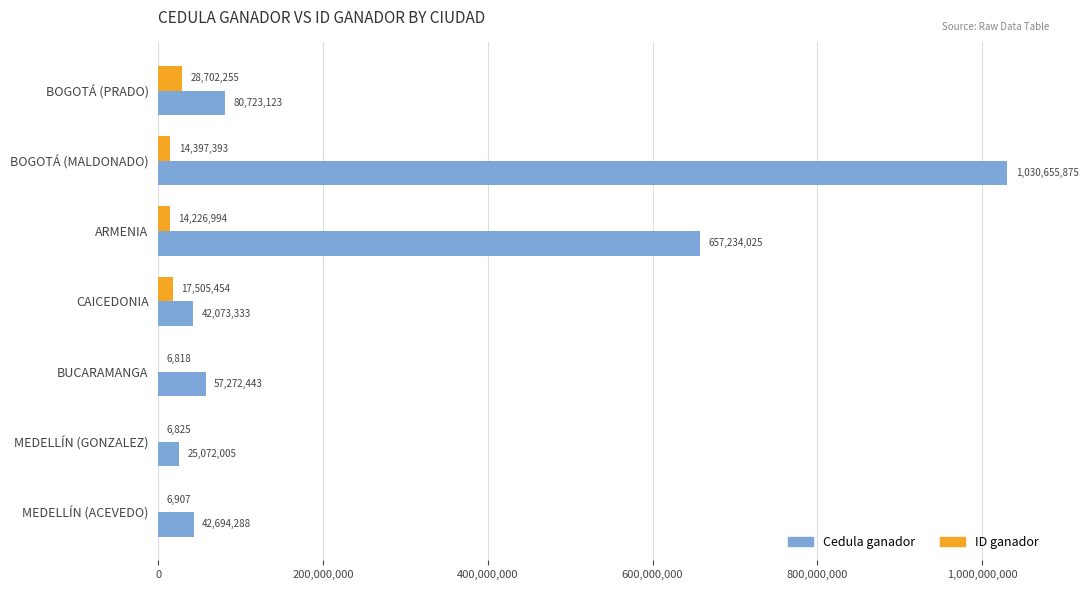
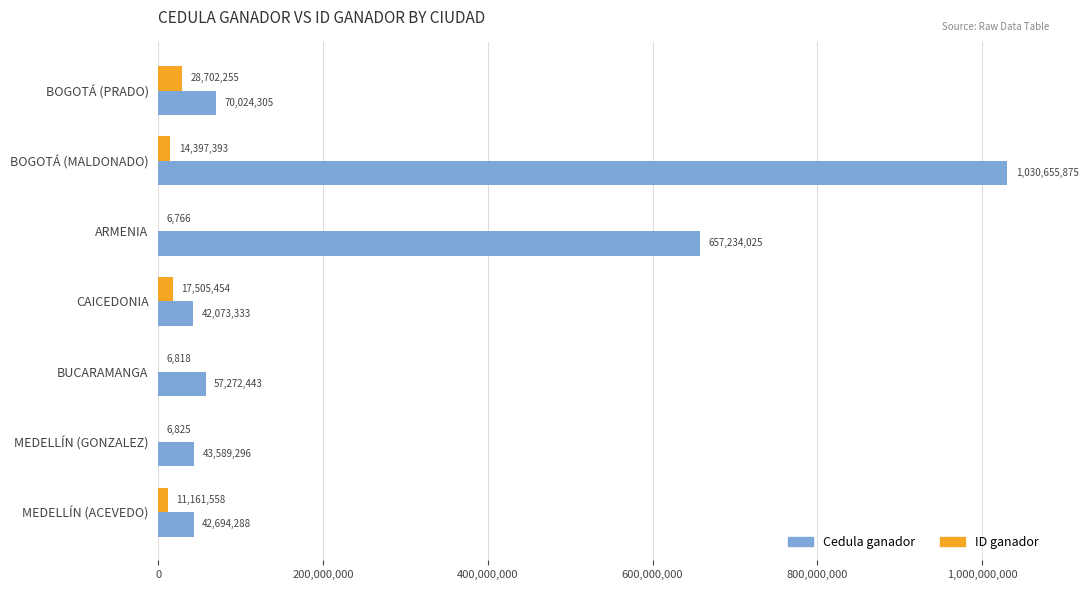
Cedula ganador, BOGOTÁ (PRADO): 80,723,123 -> 70,024,305
ID ganador, ARMENIA: 14,226,994 -> 6,766
Cedula ganador, MEDELLÍN (GONZALEZ): 25,072,005 -> 43,589,296
ID ganador, MEDELLÍN (ACEVEDO): 6,907 -> 11,161,558
